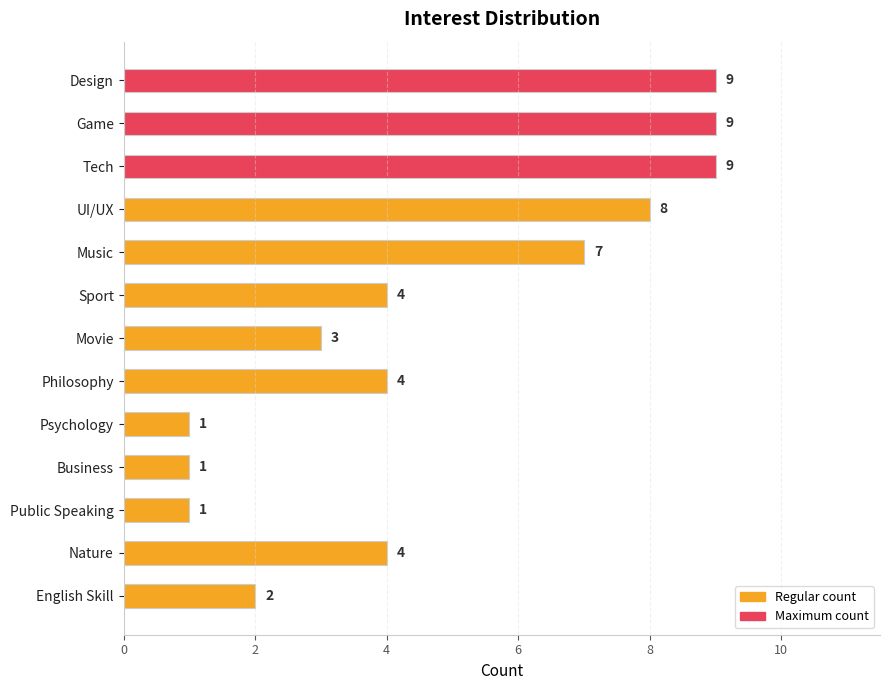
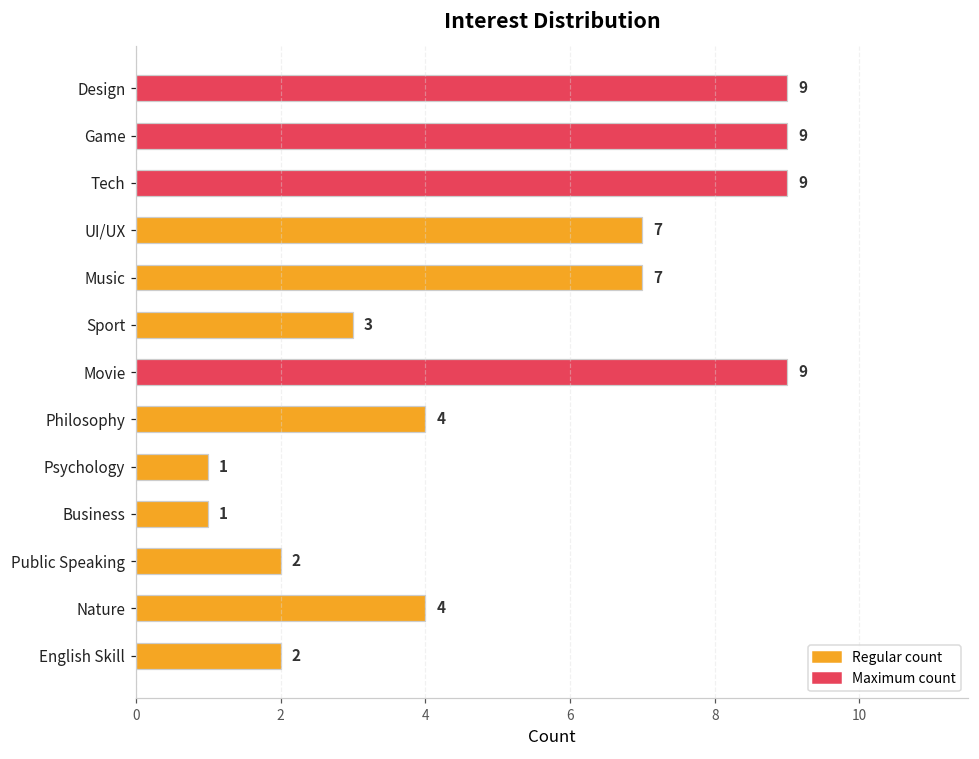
UI/UX: 8 -> 7
Sport: 4 -> 3
Movie: 3 -> 9
Public Speaking: 1 -> 2
